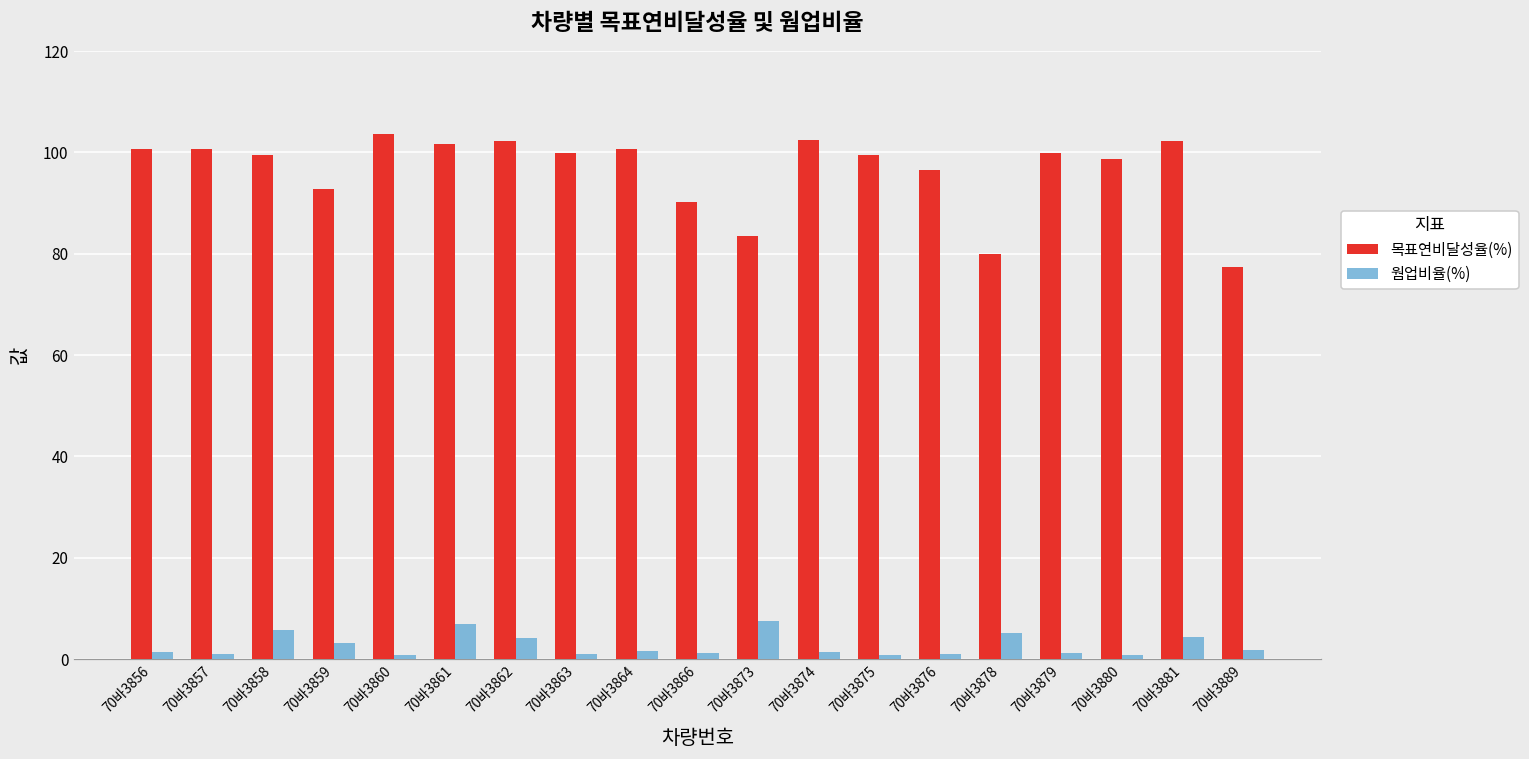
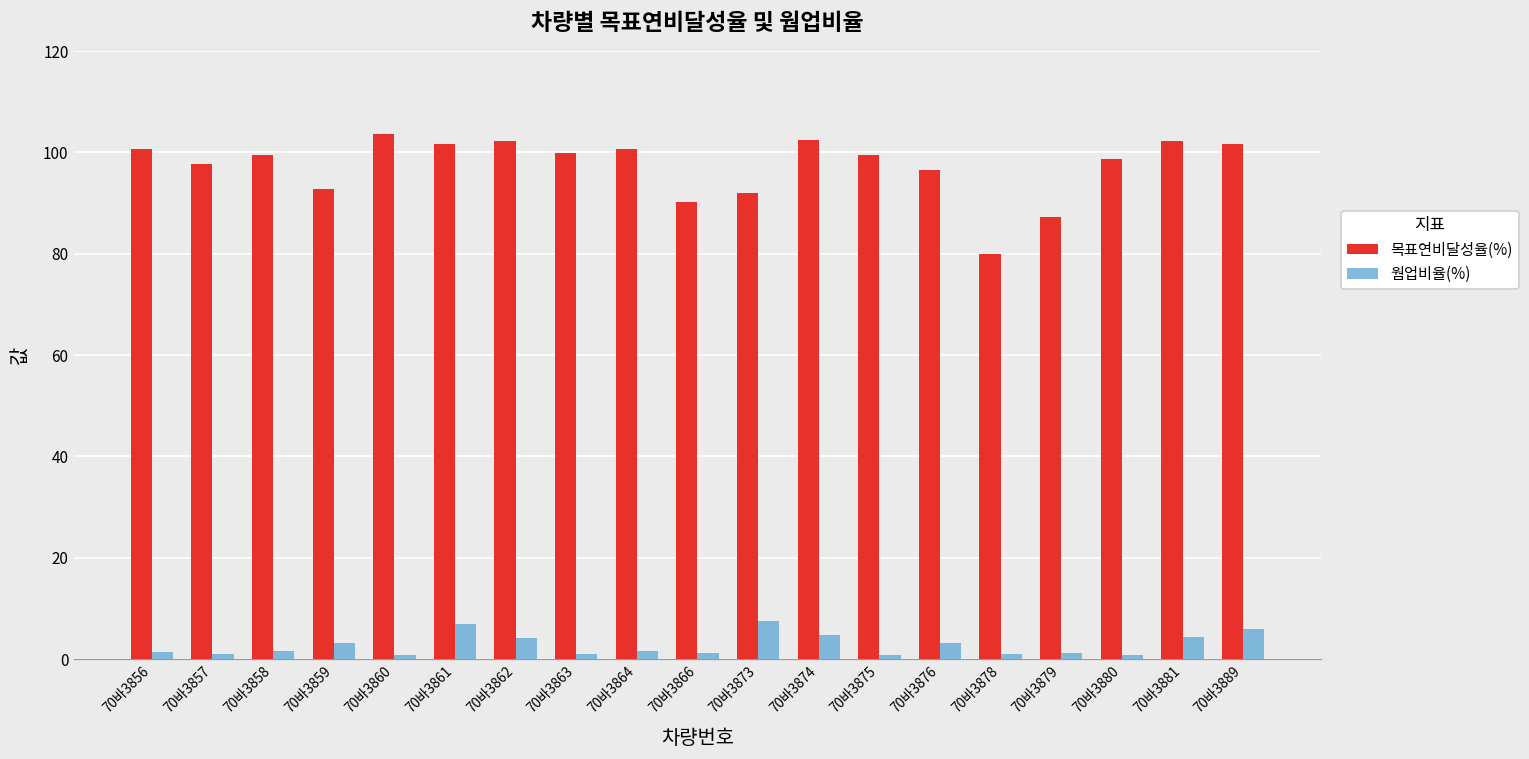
목표연비달성율(%), 70바3857: 101 -> 98
웜업비율(%), 70바3858: 6 -> 2
목표연비달성율(%), 70바3873: 84 -> 92
웜업비율(%), 70바3874: 1 -> 5
웜업비율(%), 70바3876: 1 -> 3
웜업비율(%), 70바3878: 5 -> 1
목표연비달성율(%), 70바3879: 100 -> 87
목표연비달성율(%), 70바3889: 77 -> 102
웜업비율(%), 70바3889: 2 -> 6
